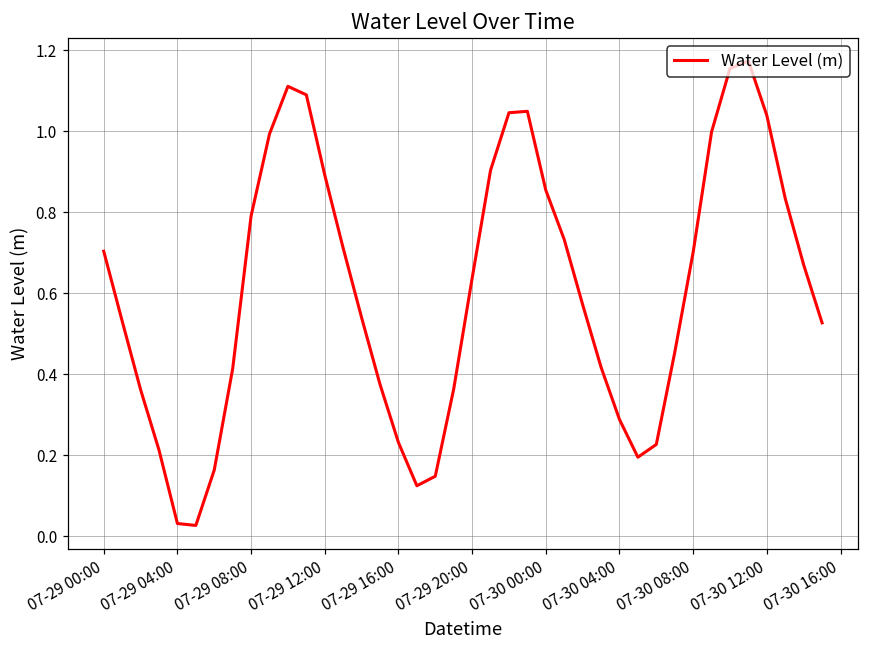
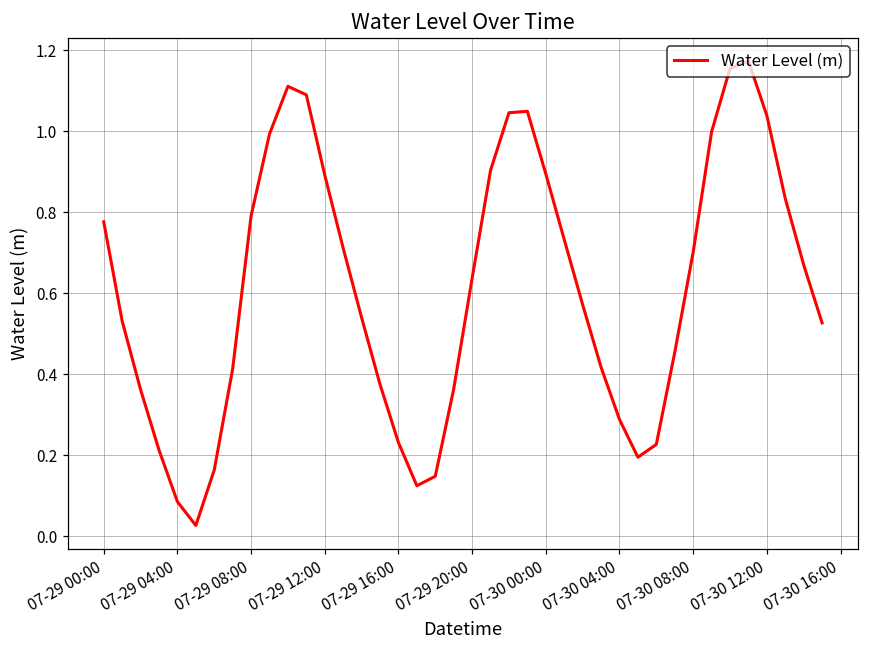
07-29 00:00: 0.70 -> 0.78
07-29 04:00: 0.03 -> 0.09
07-30 00:00: 0.85 -> 0.89
